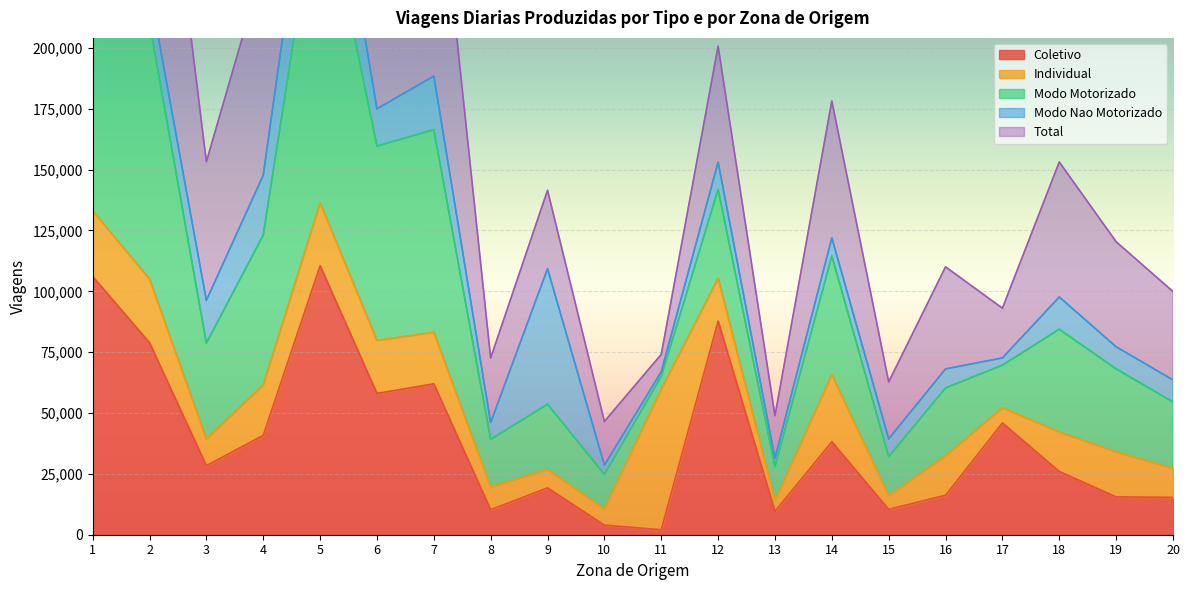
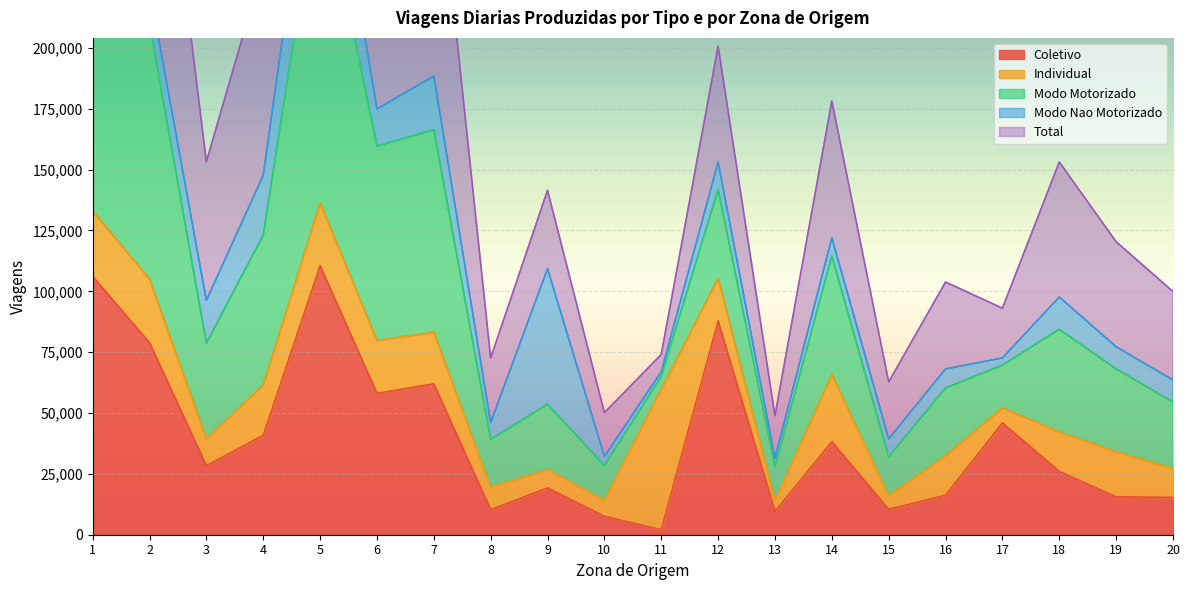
Coletivo, 10: 4,000 -> 8,000
Total, 16: 42,000 -> 36,000
